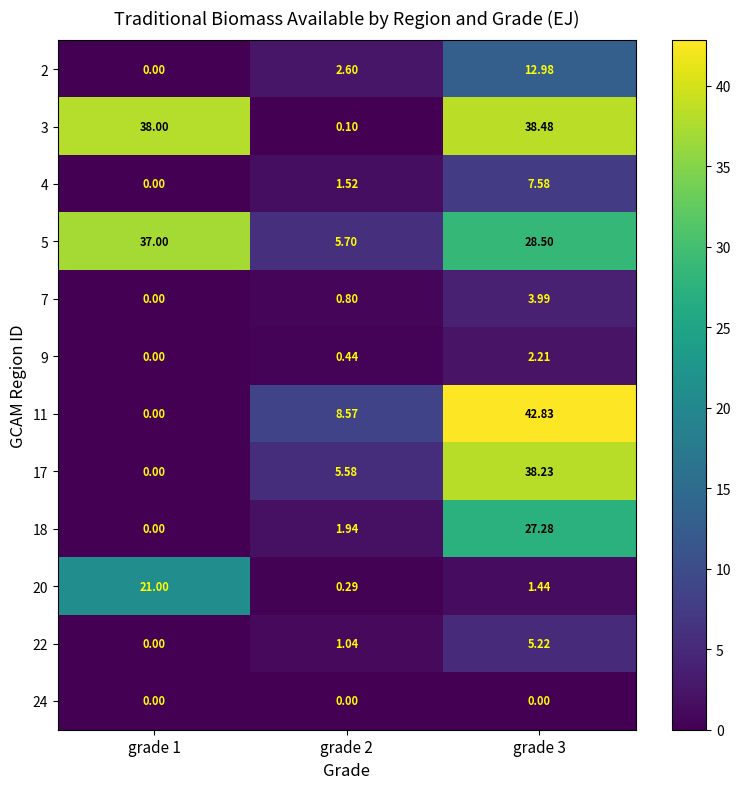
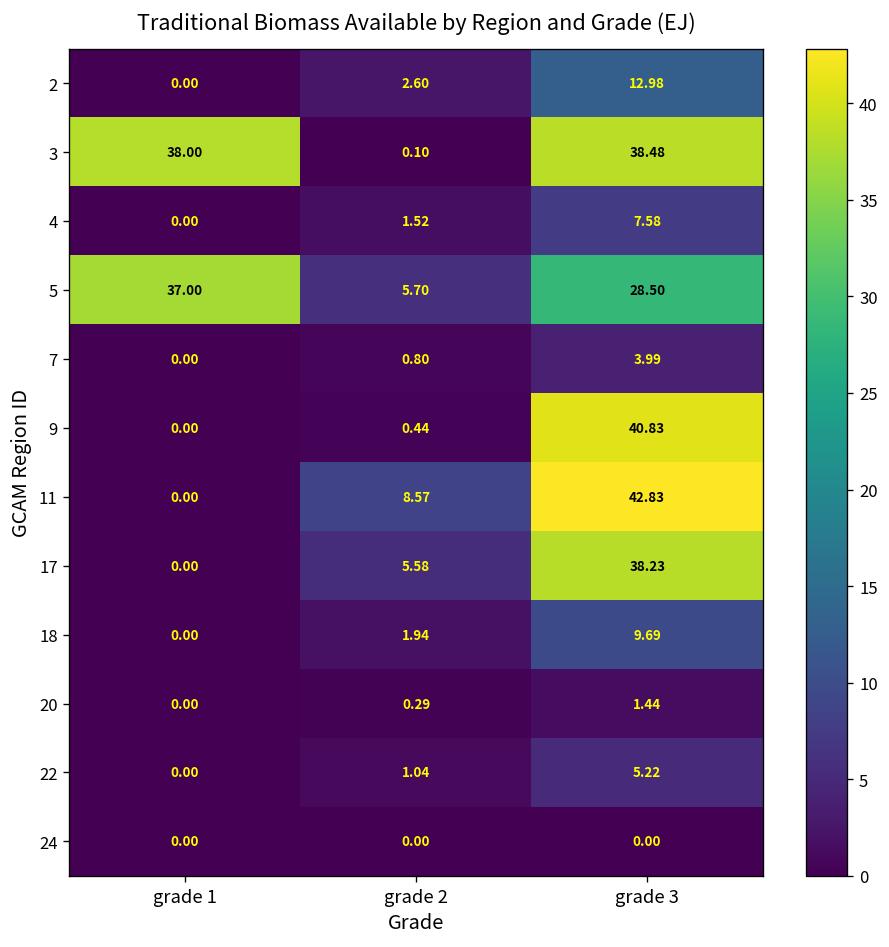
9, grade 3: 2.21 -> 40.83
18, grade 3: 27.28 -> 9.69
20, grade 1: 21.00 -> 0.00
